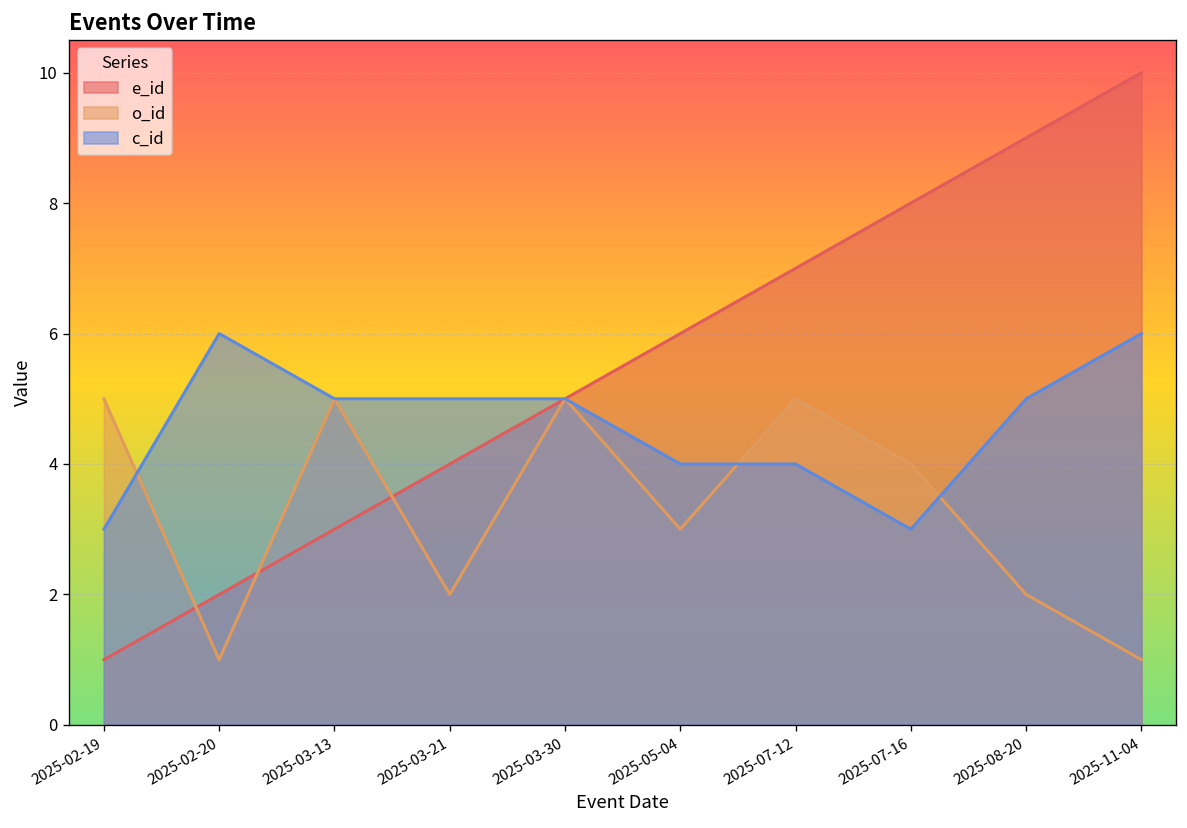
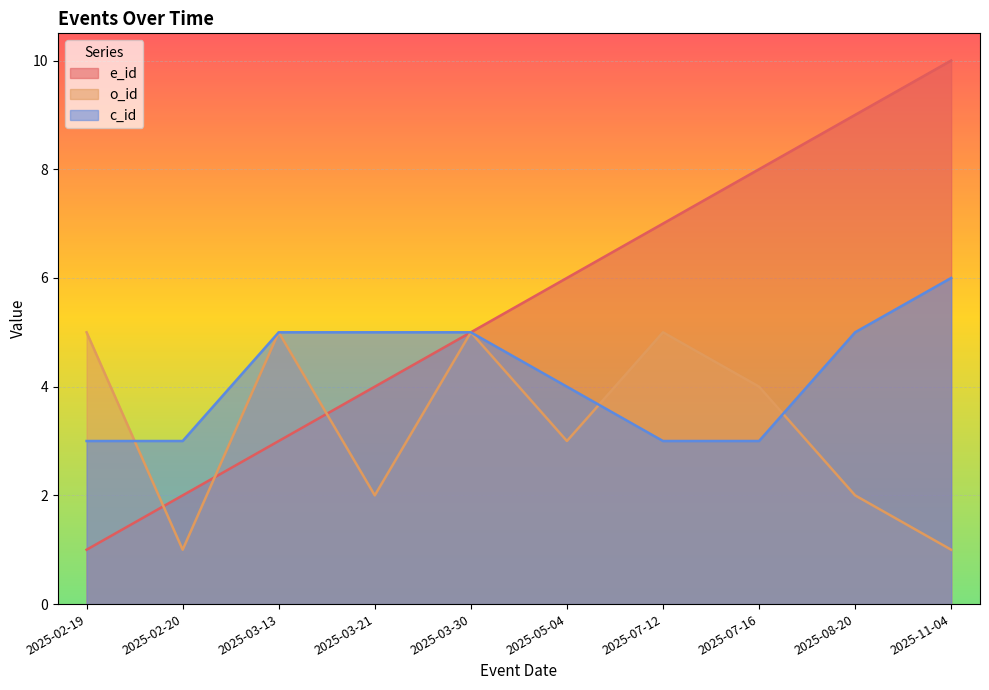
c_id, 2025-02-20: 6 -> 3
c_id, 2025-07-12: 4 -> 3
